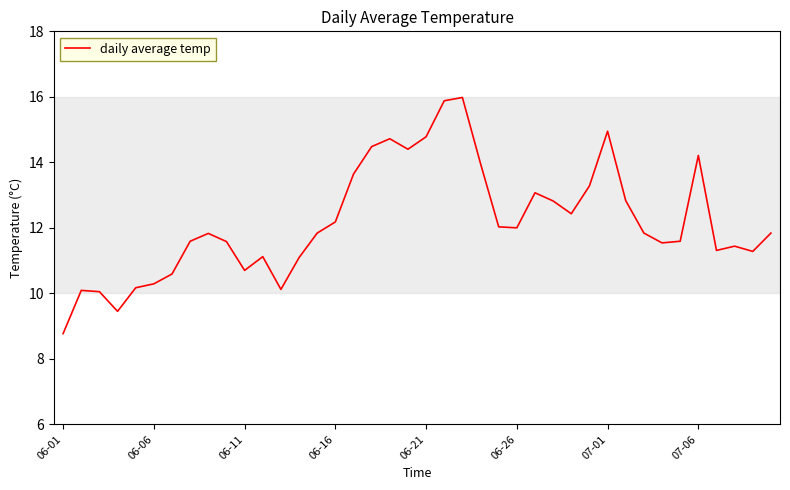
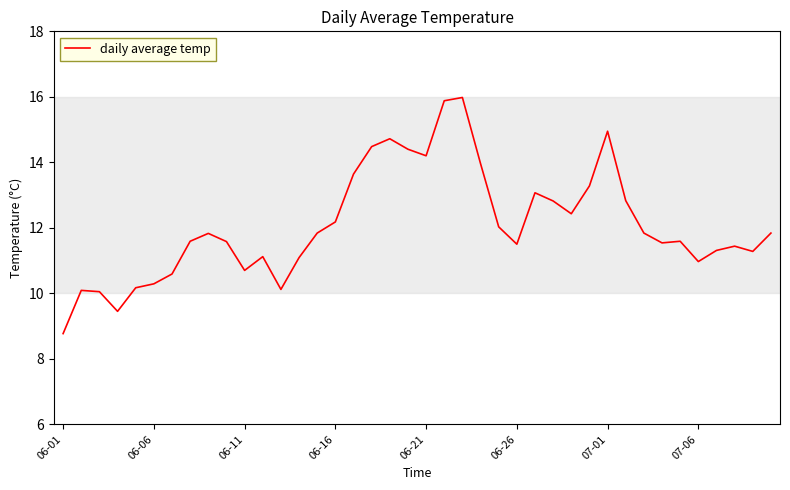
06-21: 14.8 -> 14.2
06-26: 12.0 -> 11.5
07-06: 14.2 -> 11.0
